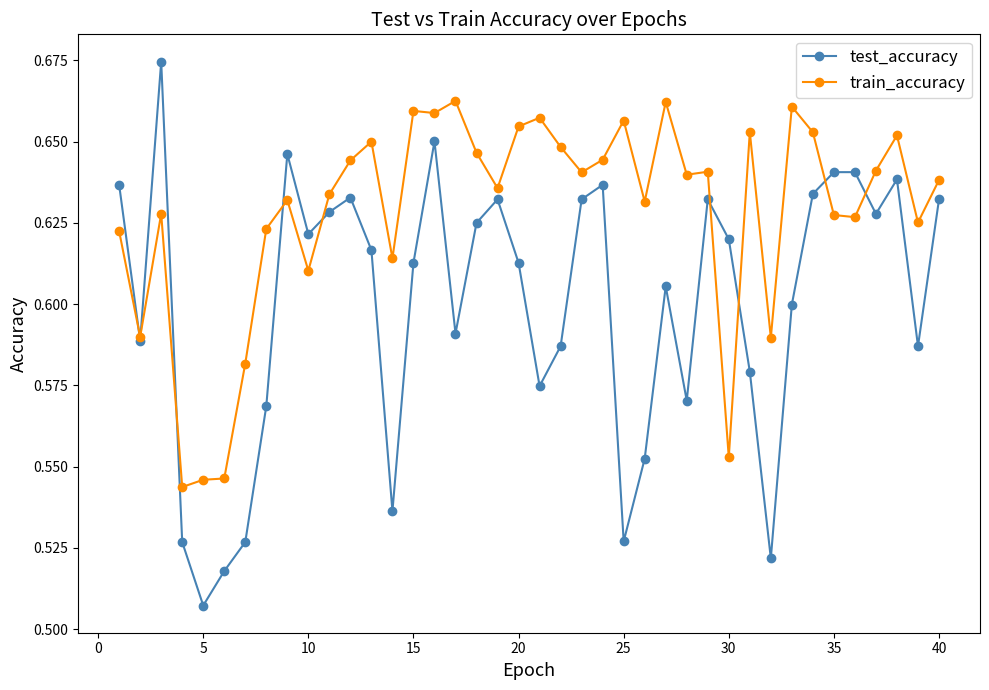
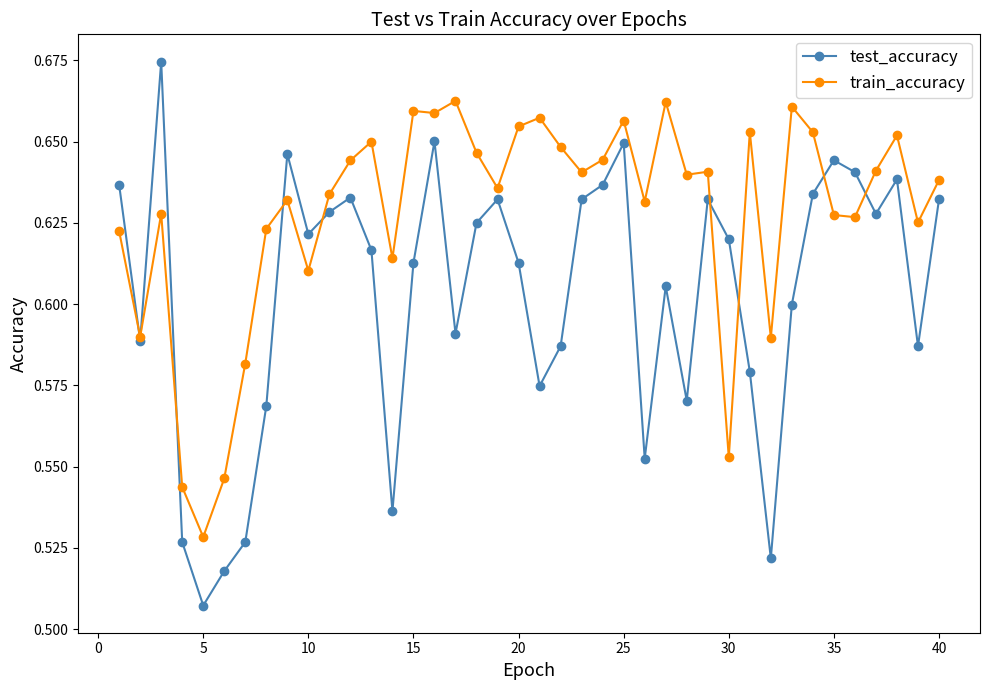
train_accuracy, 5: 0.546 -> 0.528
test_accuracy, 25: 0.527 -> 0.650
test_accuracy, 35: 0.641 -> 0.644
